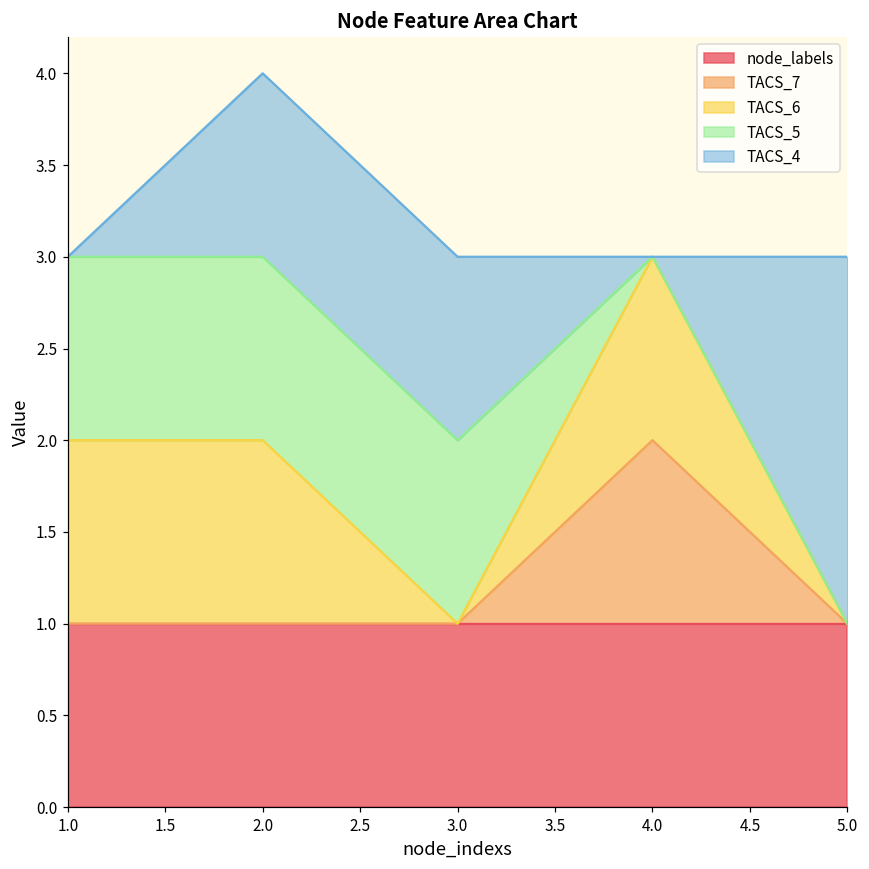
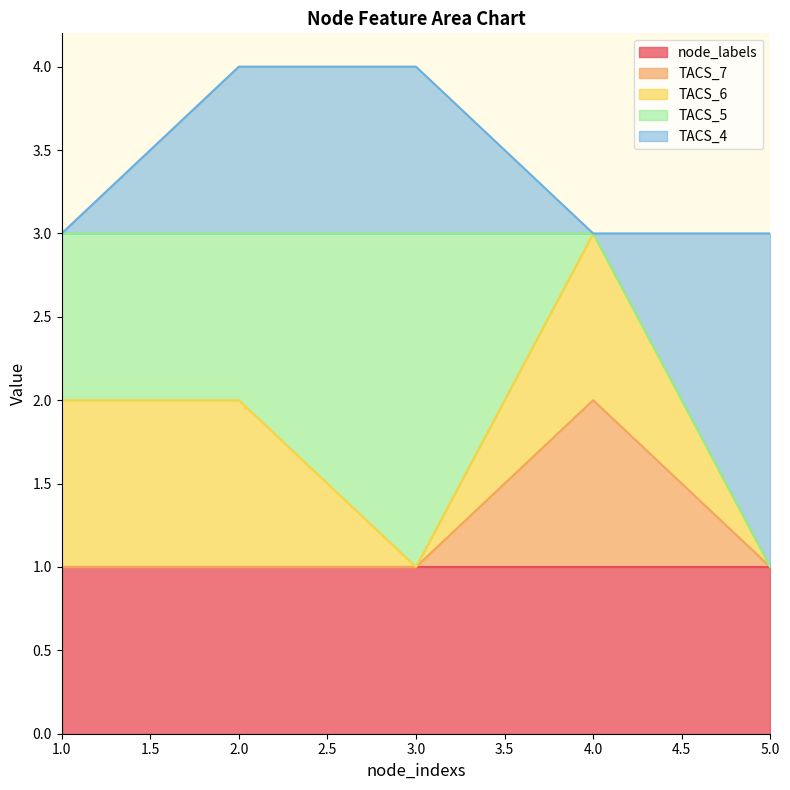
TACS_5, 3.0: 1 -> 2
